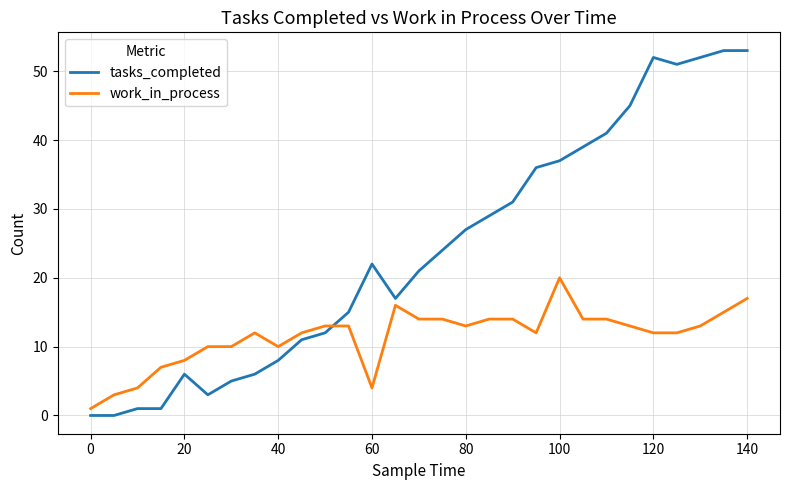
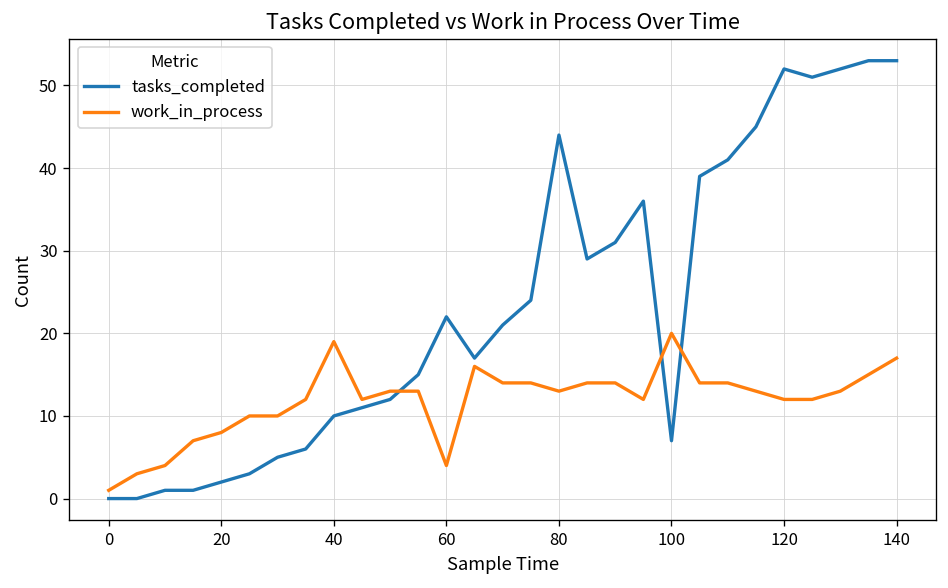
tasks_completed, 20: 6 -> 2
tasks_completed, 40: 8 -> 10
work_in_process, 40: 10 -> 19
tasks_completed, 80: 27 -> 44
tasks_completed, 100: 37 -> 7
